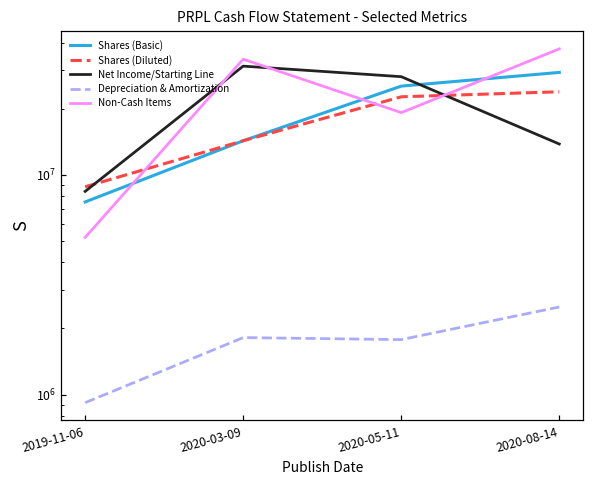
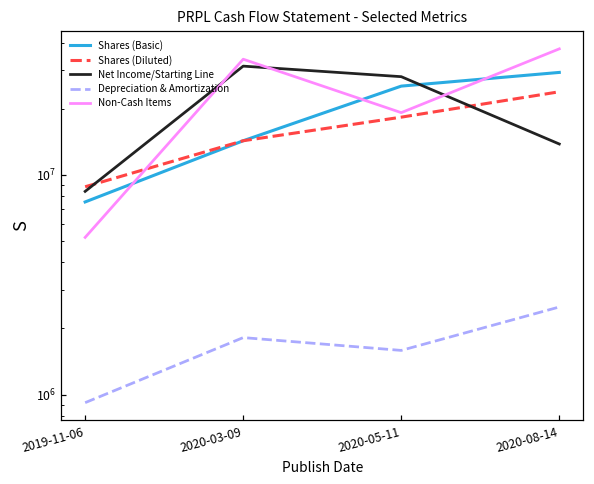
Shares (Diluted), 2020-05-11: 23000000 -> 18000000
Depreciation & Amortization, 2020-05-11: 1800000 -> 1600000
